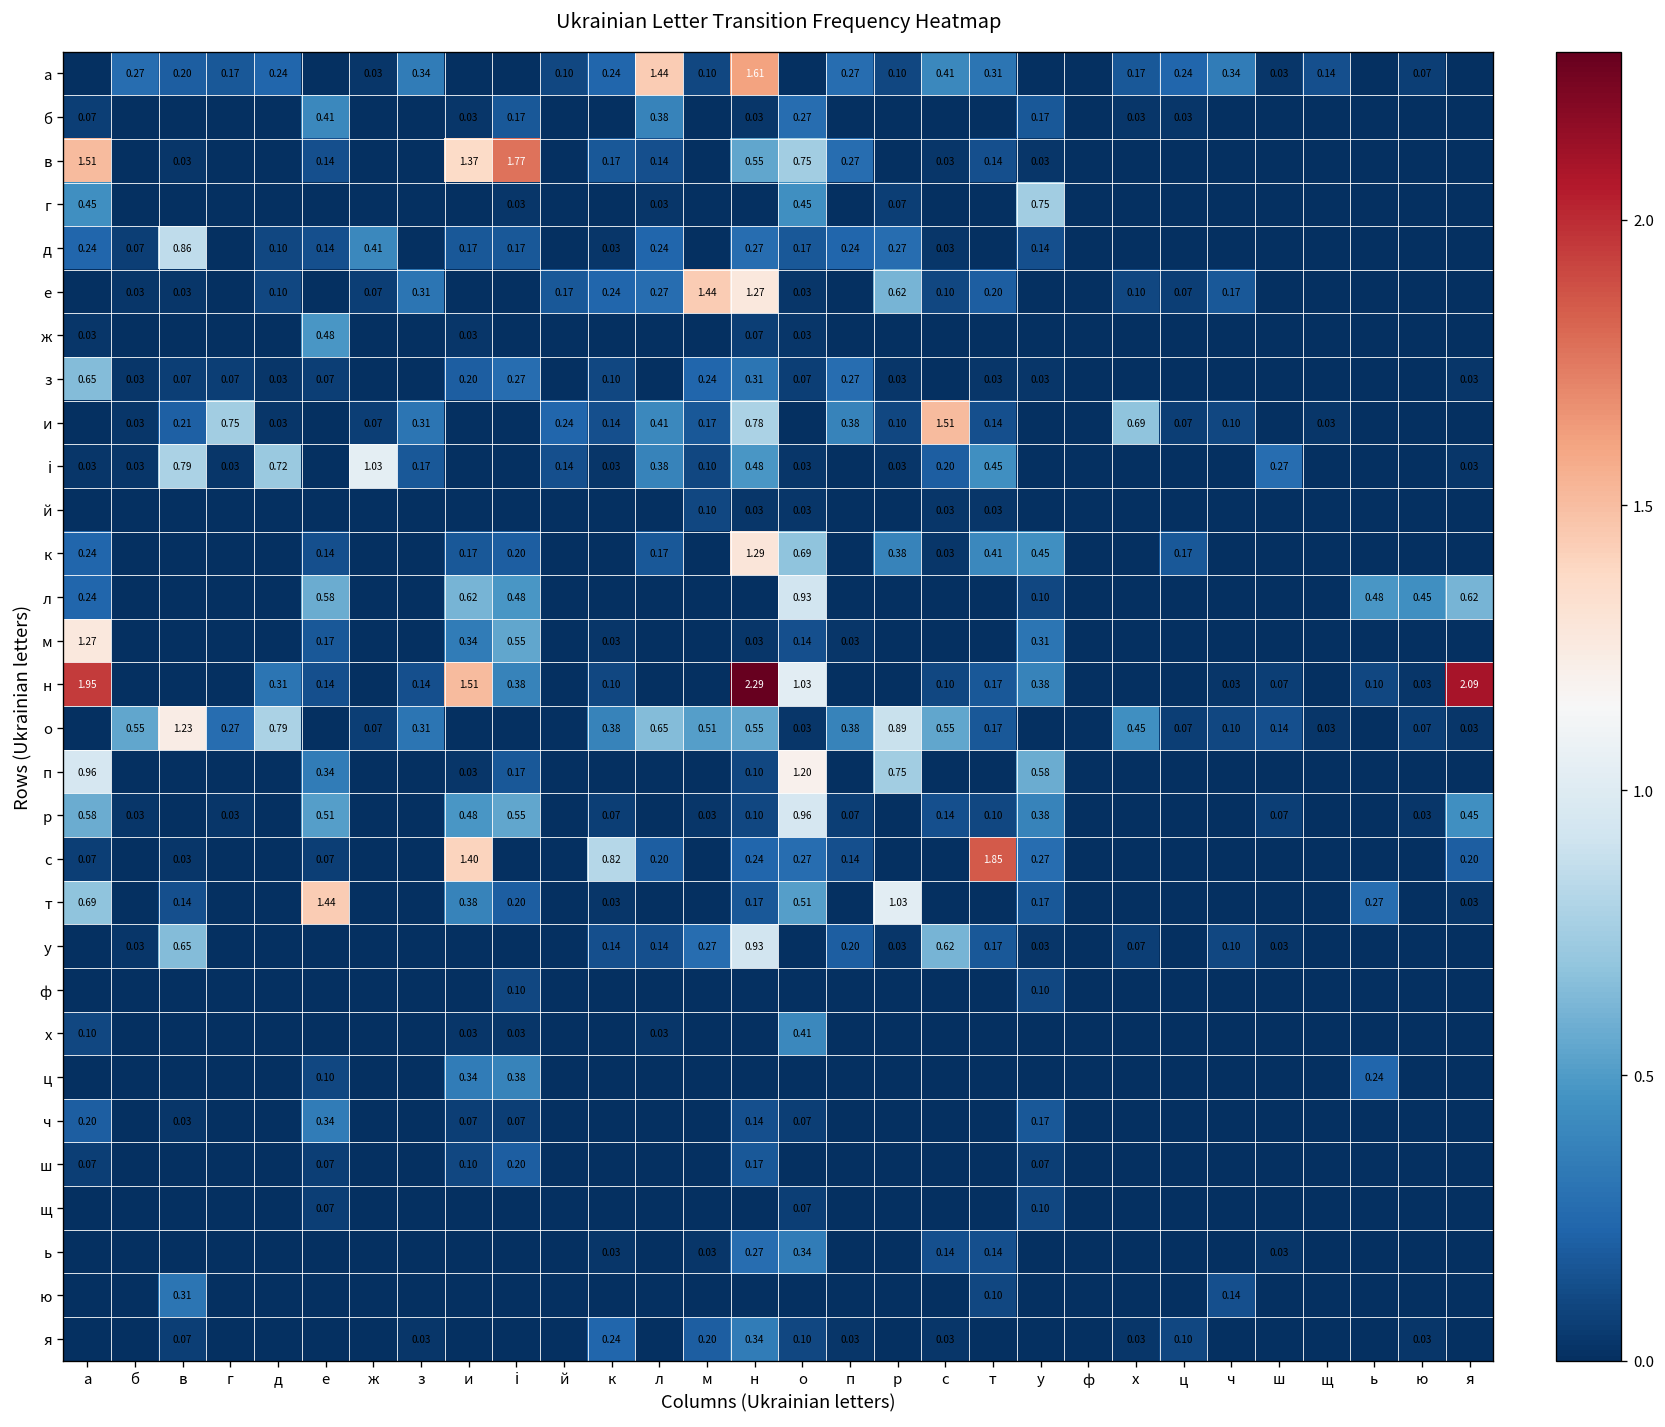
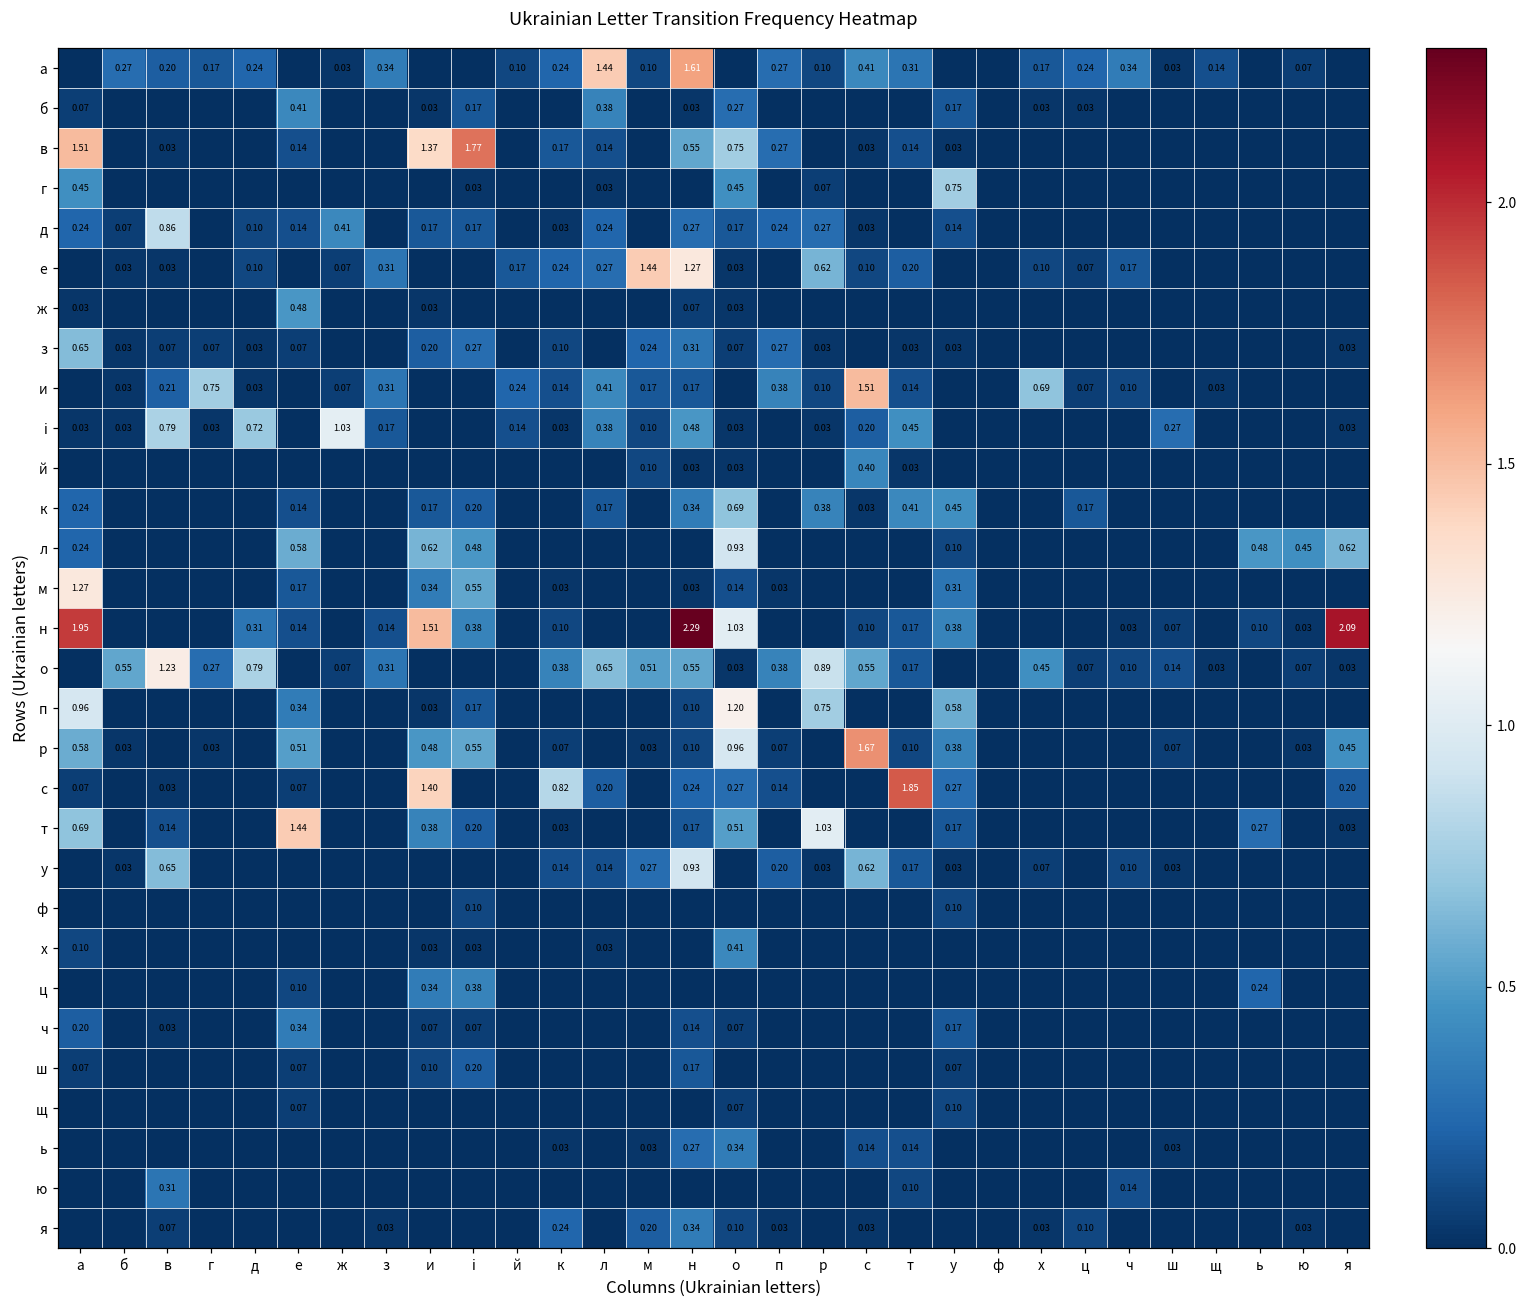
и, н: 0.78 -> 0.17
й, с: 0.03 -> 0.40
к, н: 1.29 -> 0.34
р, с: 0.14 -> 1.67
